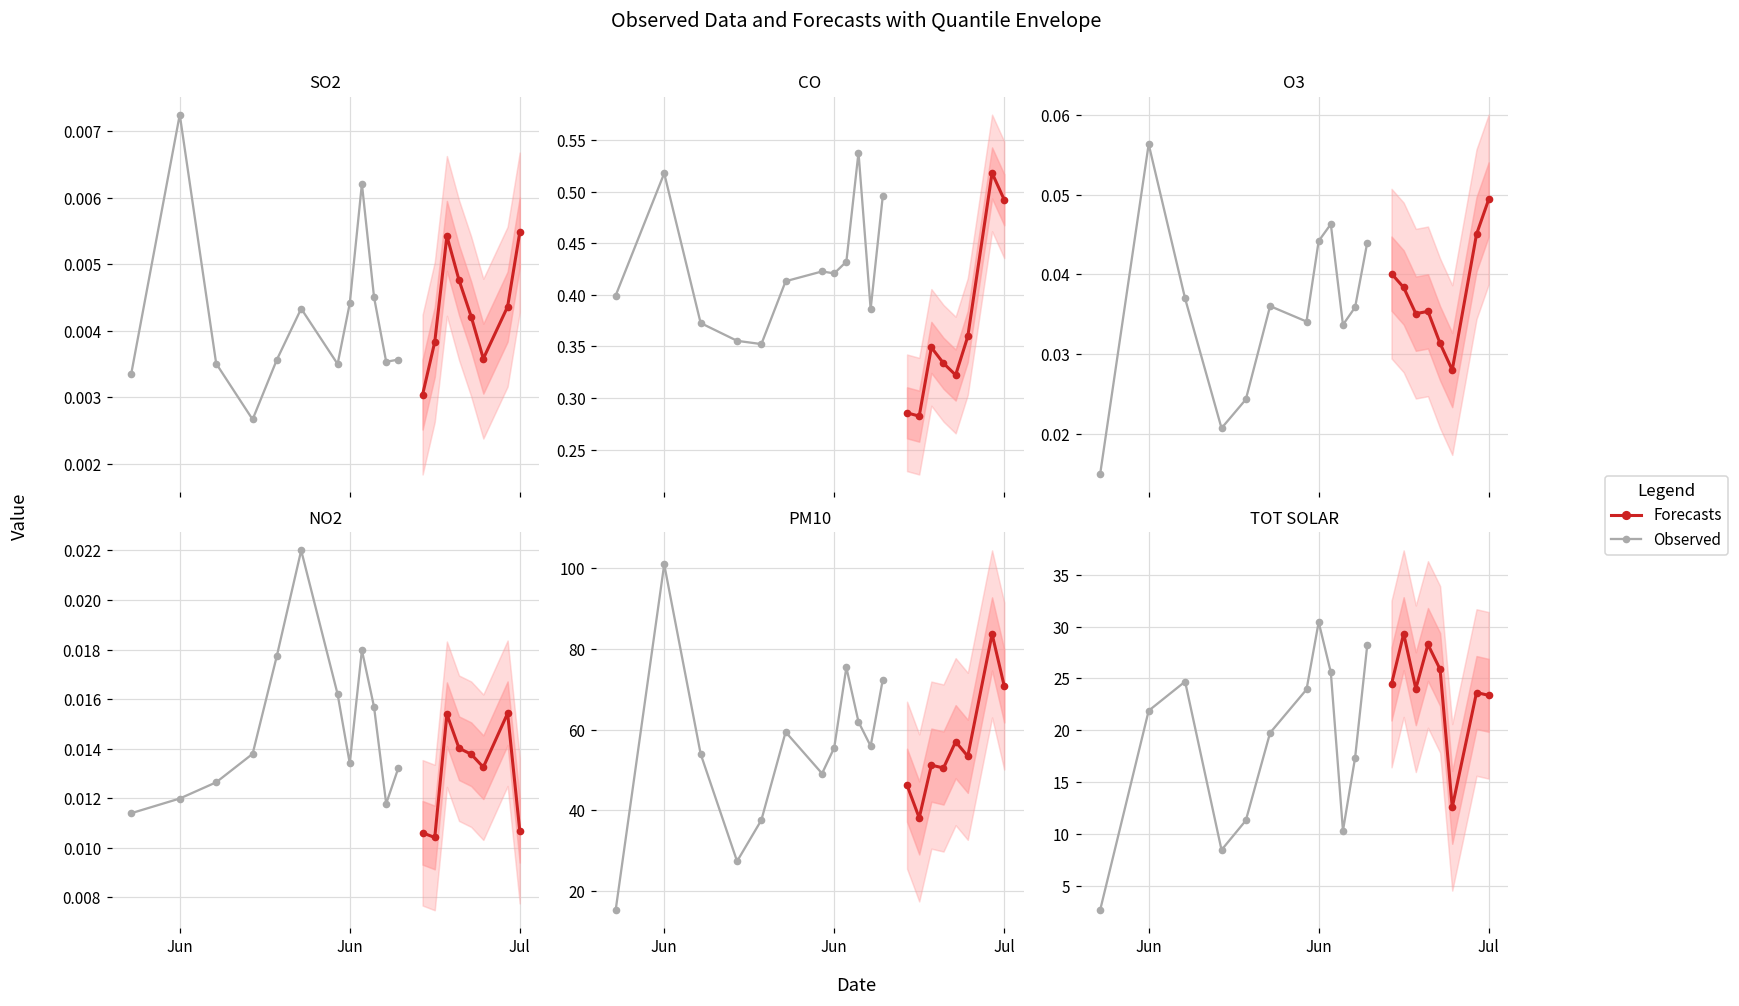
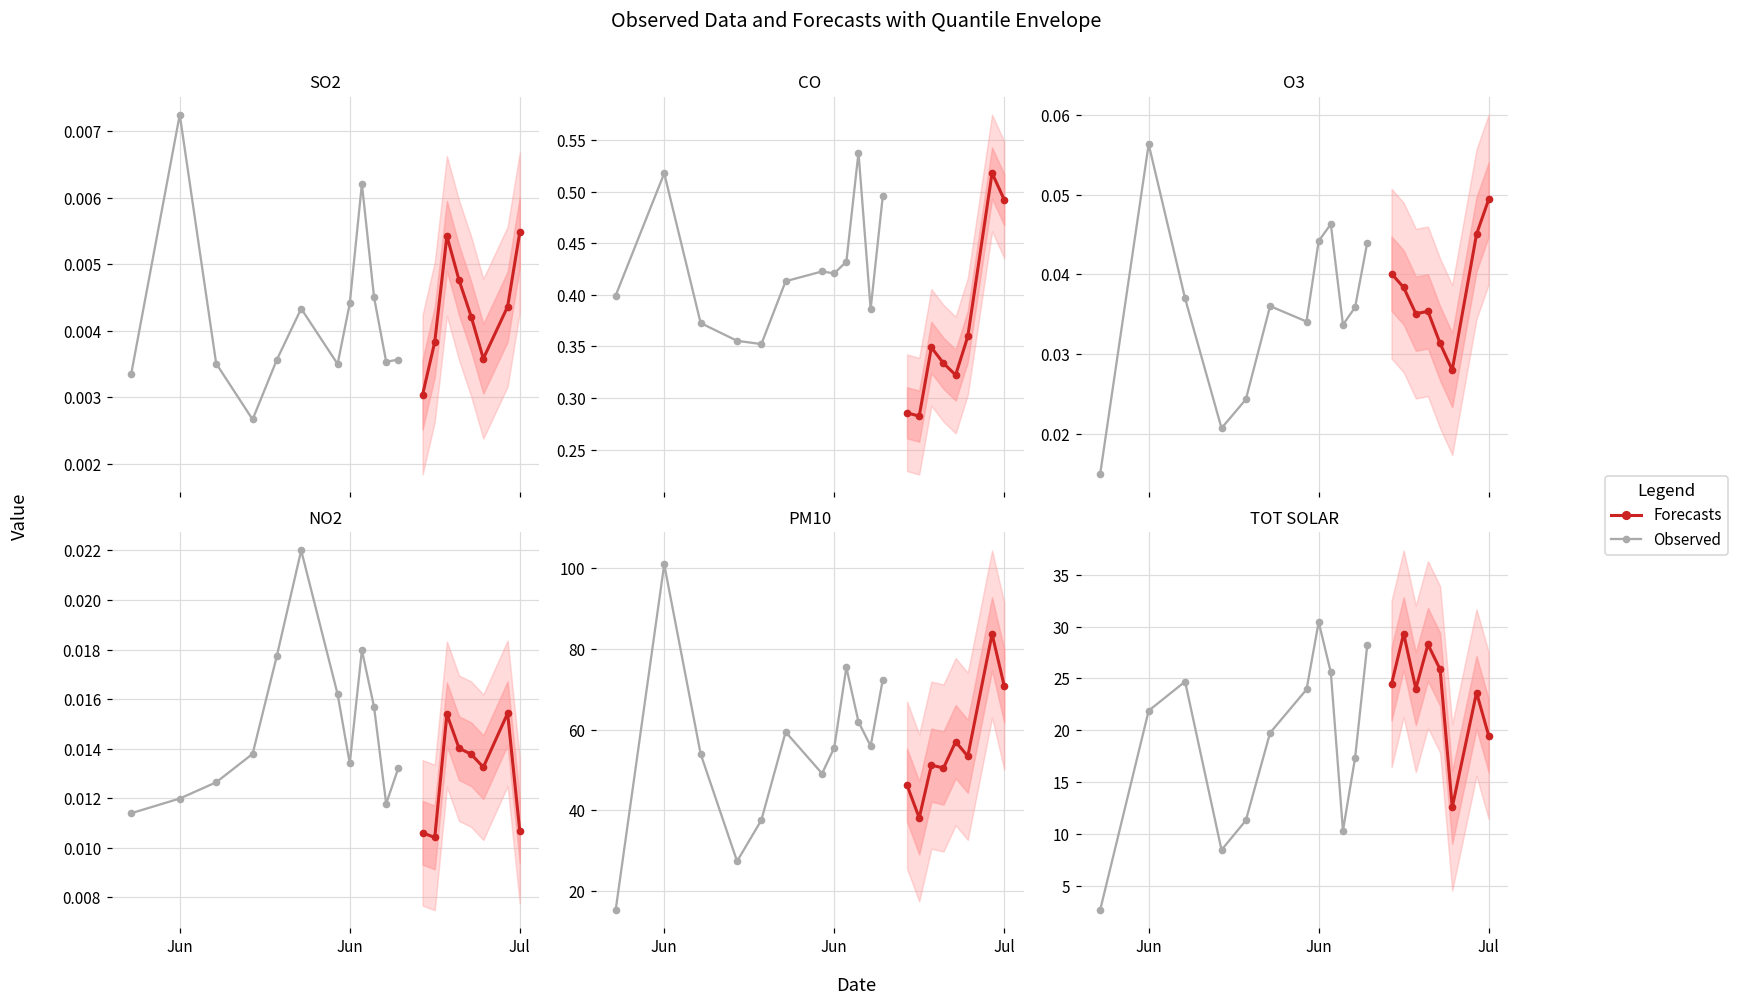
TOT SOLAR, Forecasts, Jul: 23 -> 19
